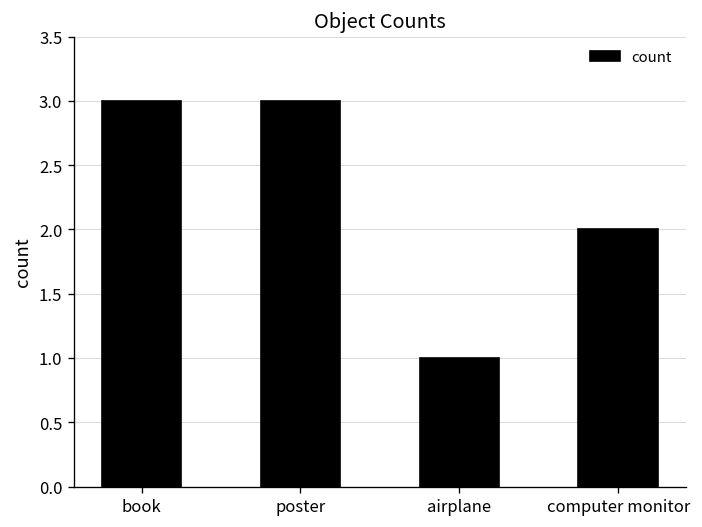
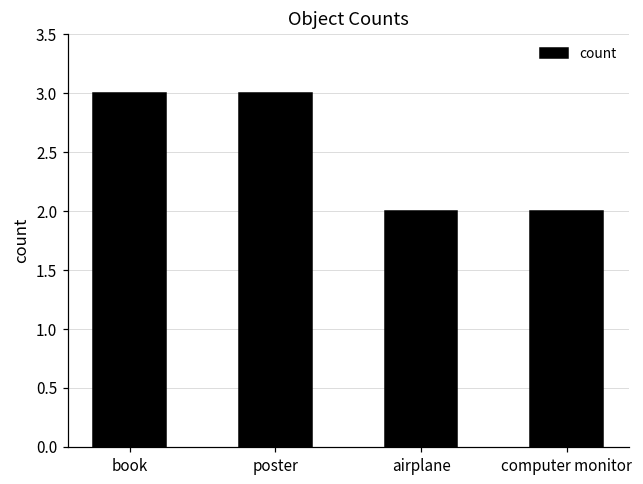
airplane: 1 -> 2
